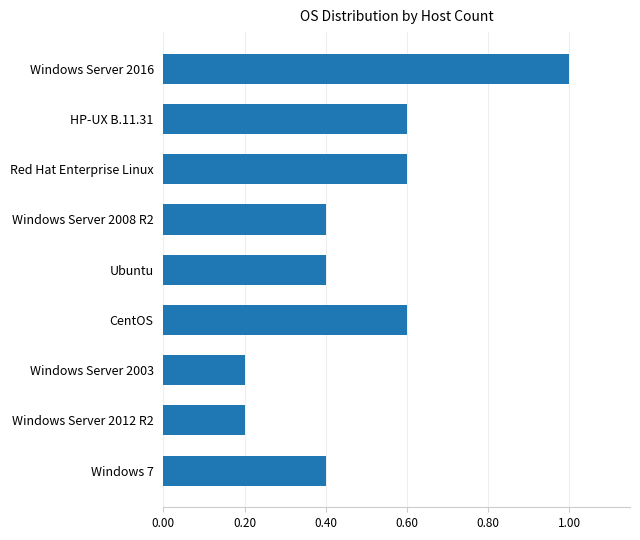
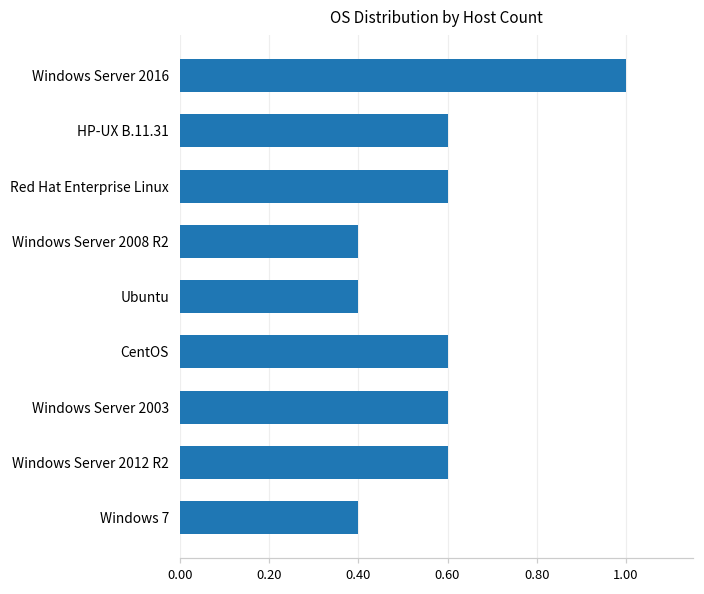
Windows Server 2003: 0.20 -> 0.60
Windows Server 2012 R2: 0.20 -> 0.60
